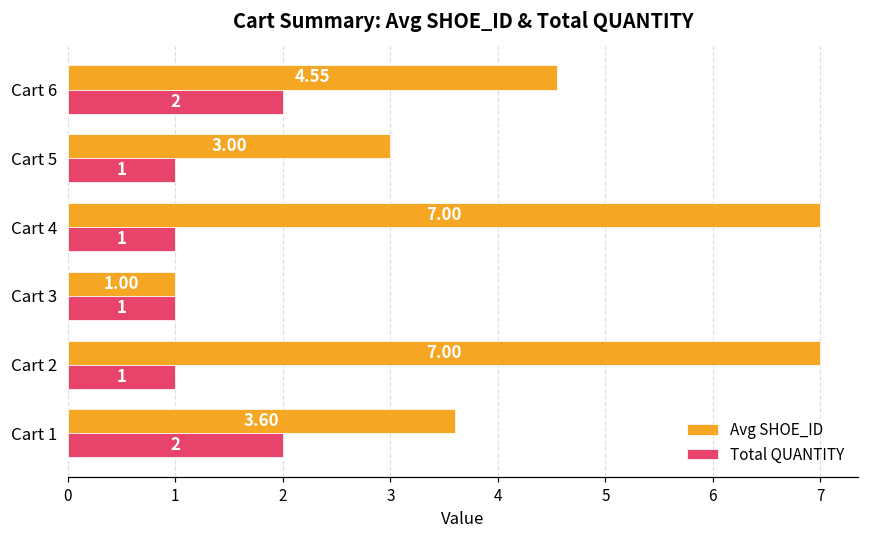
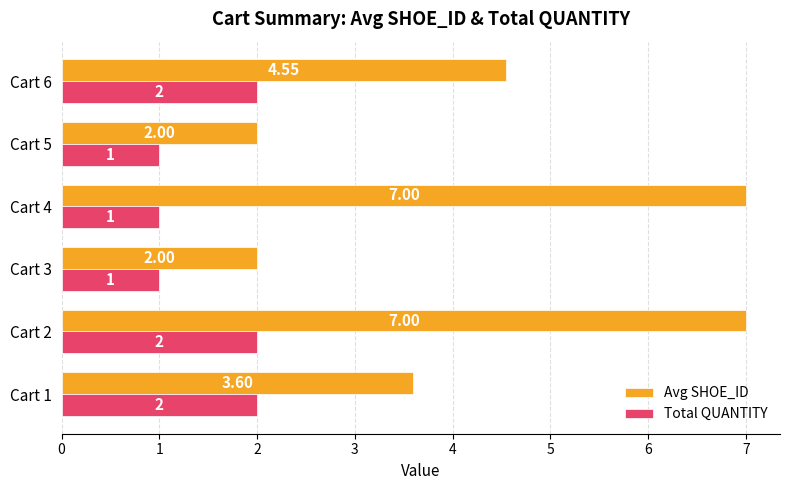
Avg SHOE_ID, Cart 5: 3.00 -> 2.00
Avg SHOE_ID, Cart 3: 1.00 -> 2.00
Total QUANTITY, Cart 2: 1 -> 2
